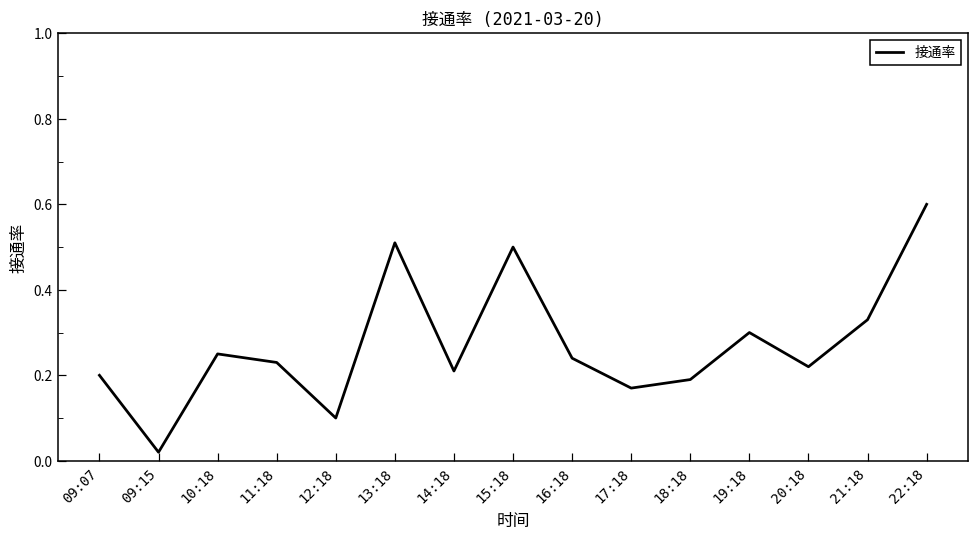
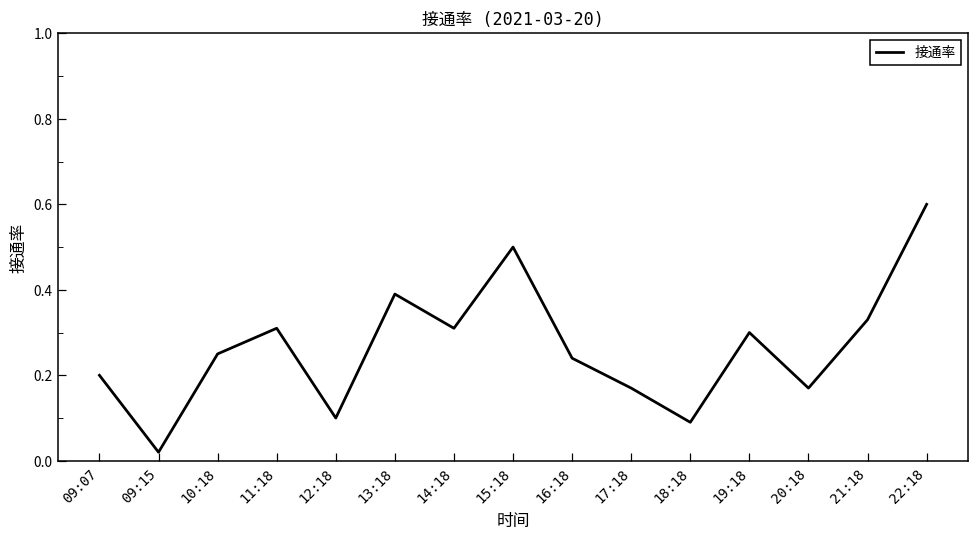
11:18: 0.23 -> 0.31
13:18: 0.51 -> 0.39
14:18: 0.21 -> 0.31
18:18: 0.19 -> 0.09
20:18: 0.22 -> 0.17
